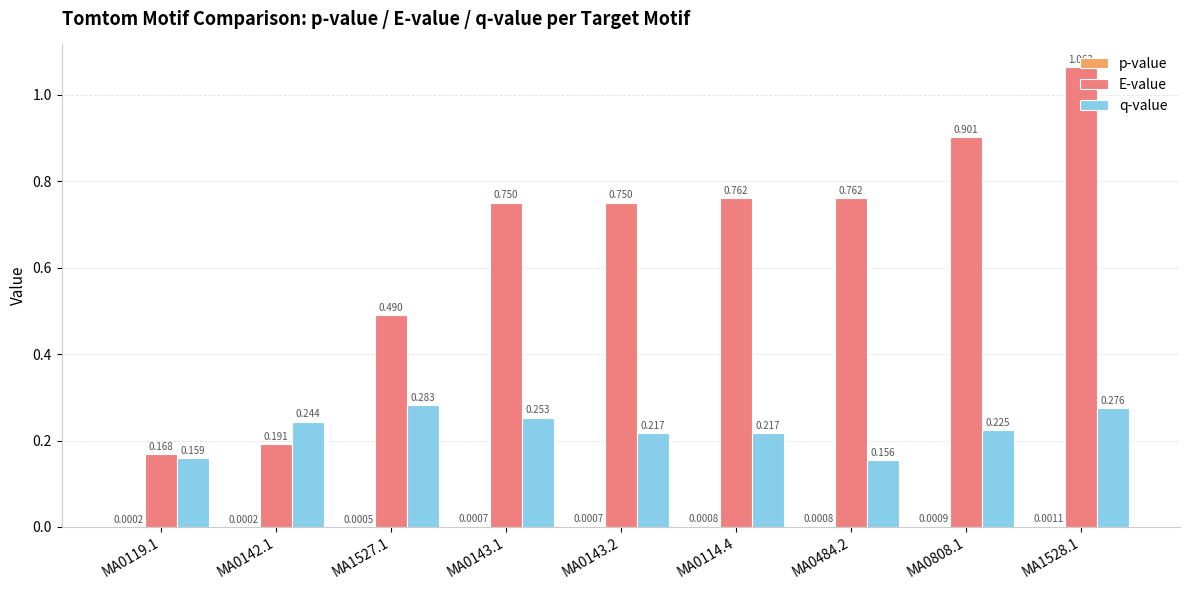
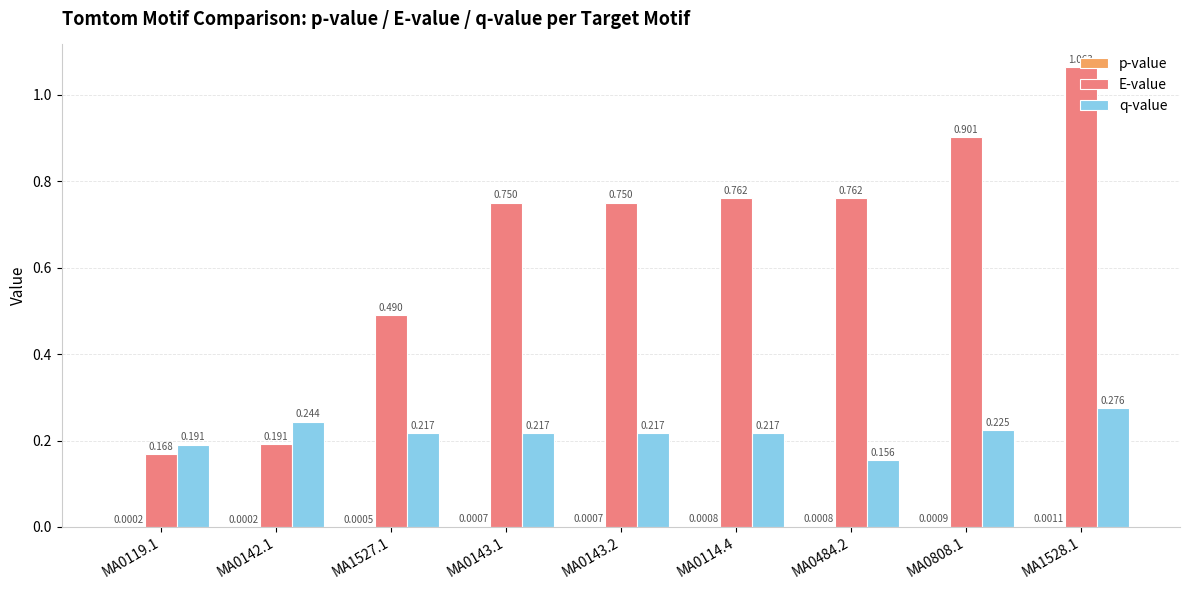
q-value, MA0119.1: 0.159 -> 0.191
q-value, MA1527.1: 0.283 -> 0.217
q-value, MA0143.1: 0.253 -> 0.217
